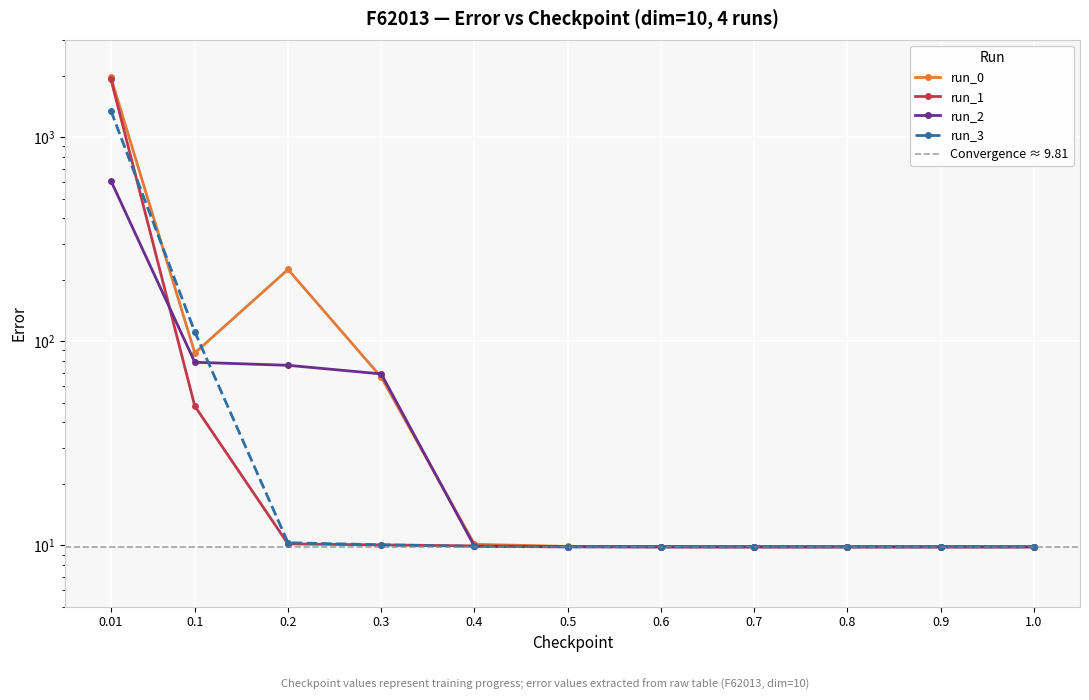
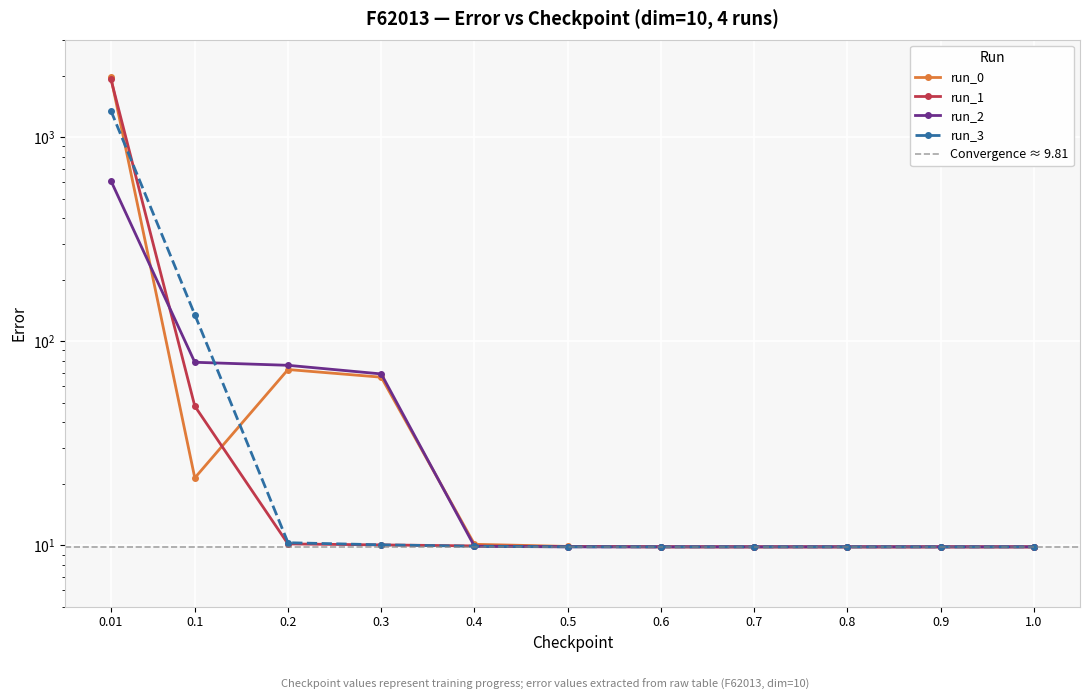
run_0, 0.1: 88 -> 21
run_3, 0.1: 110 -> 130
run_0, 0.2: 220 -> 73
